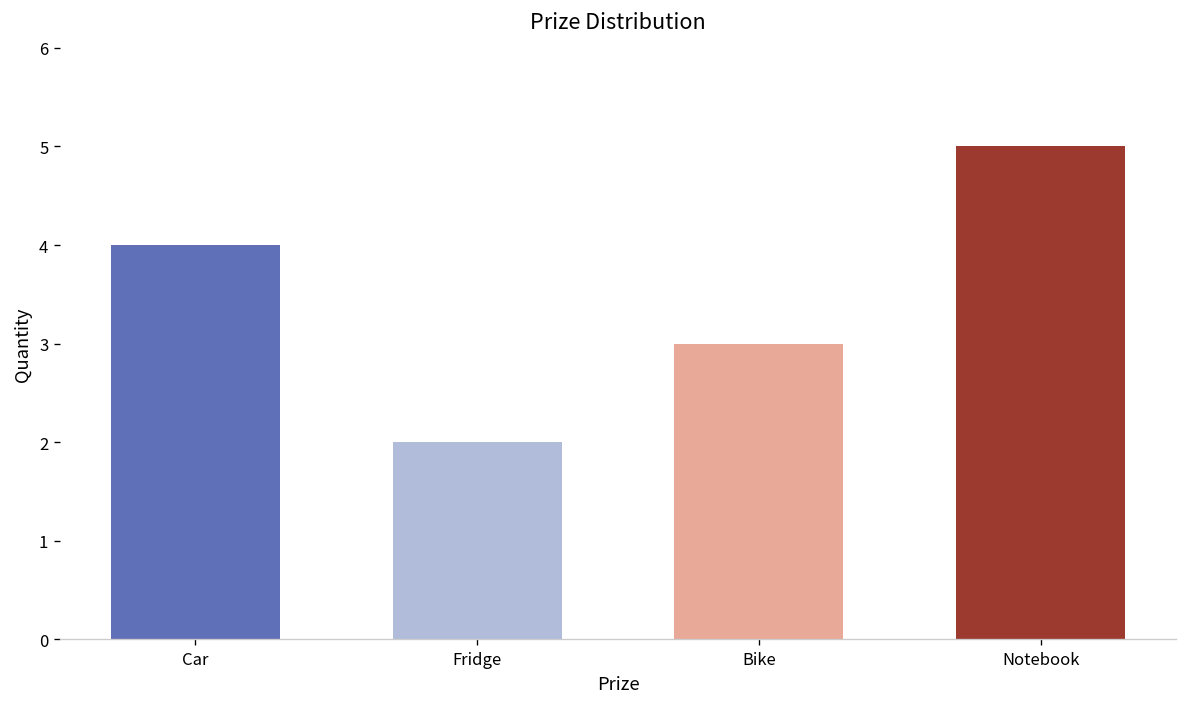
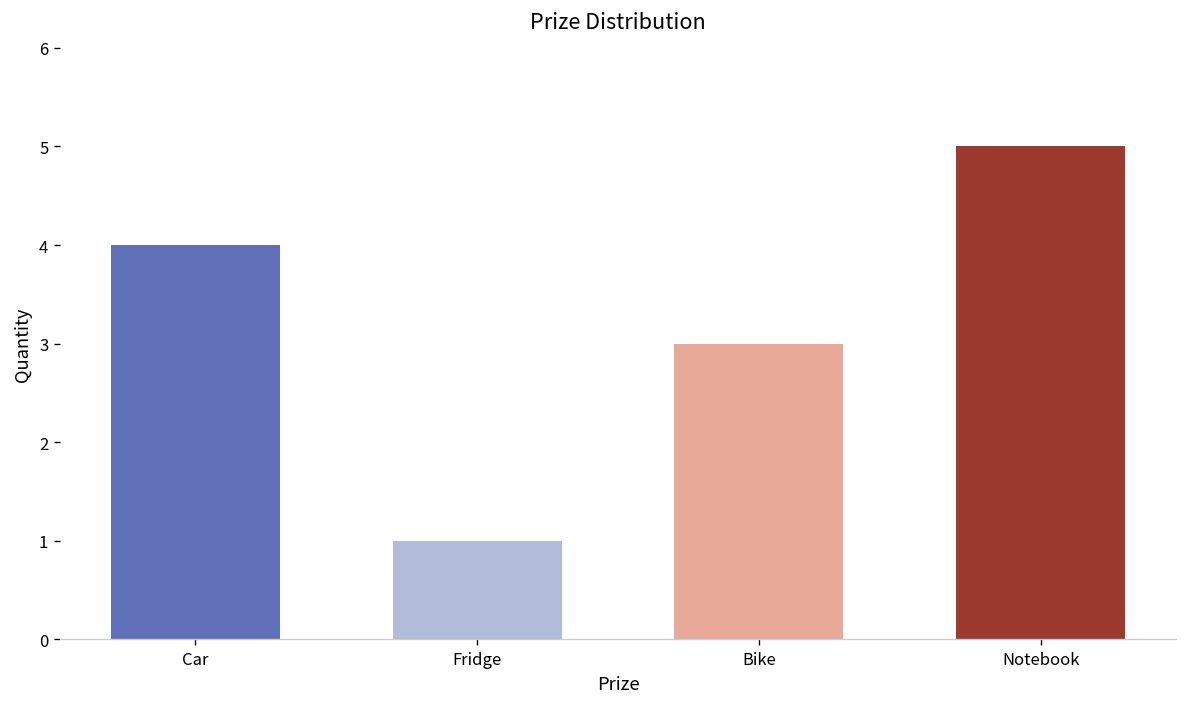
Fridge: 2 -> 1
